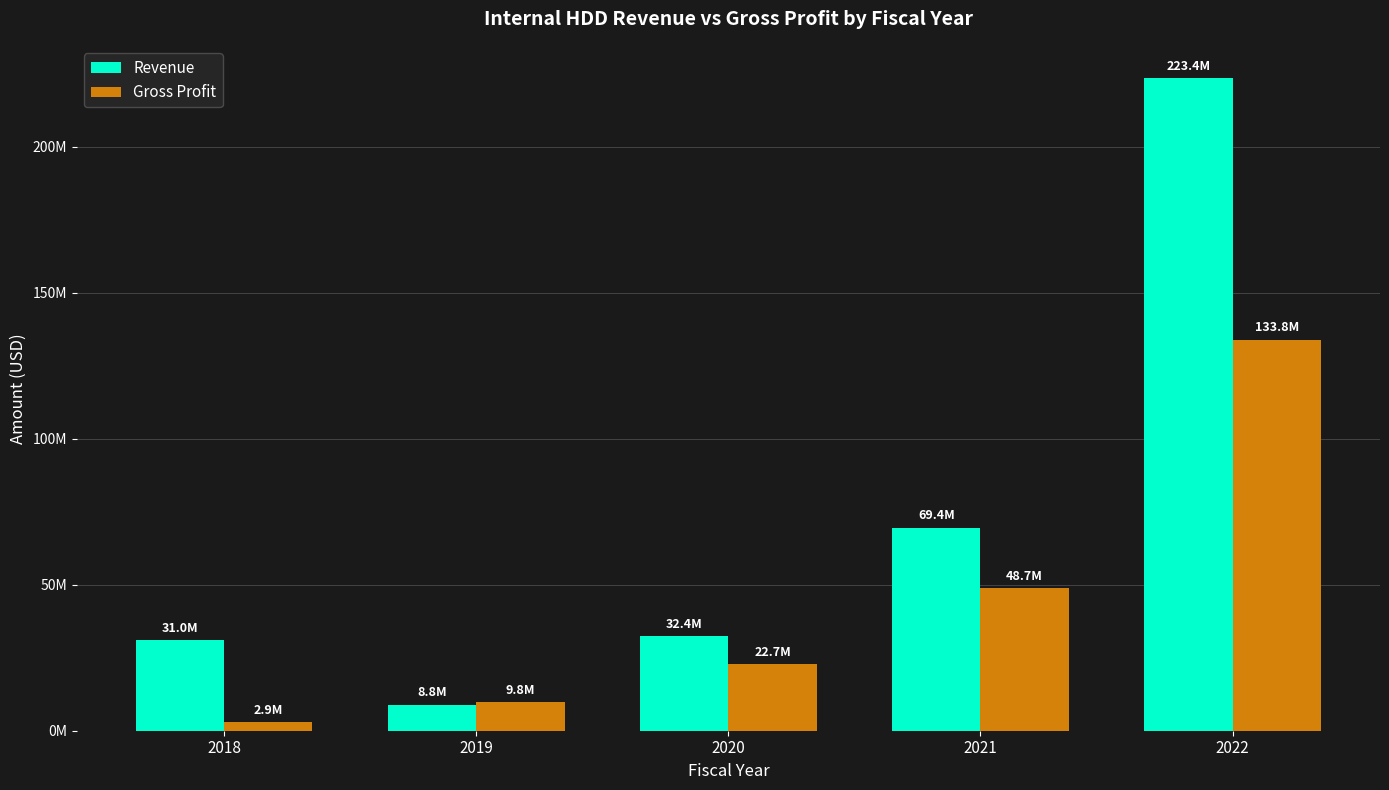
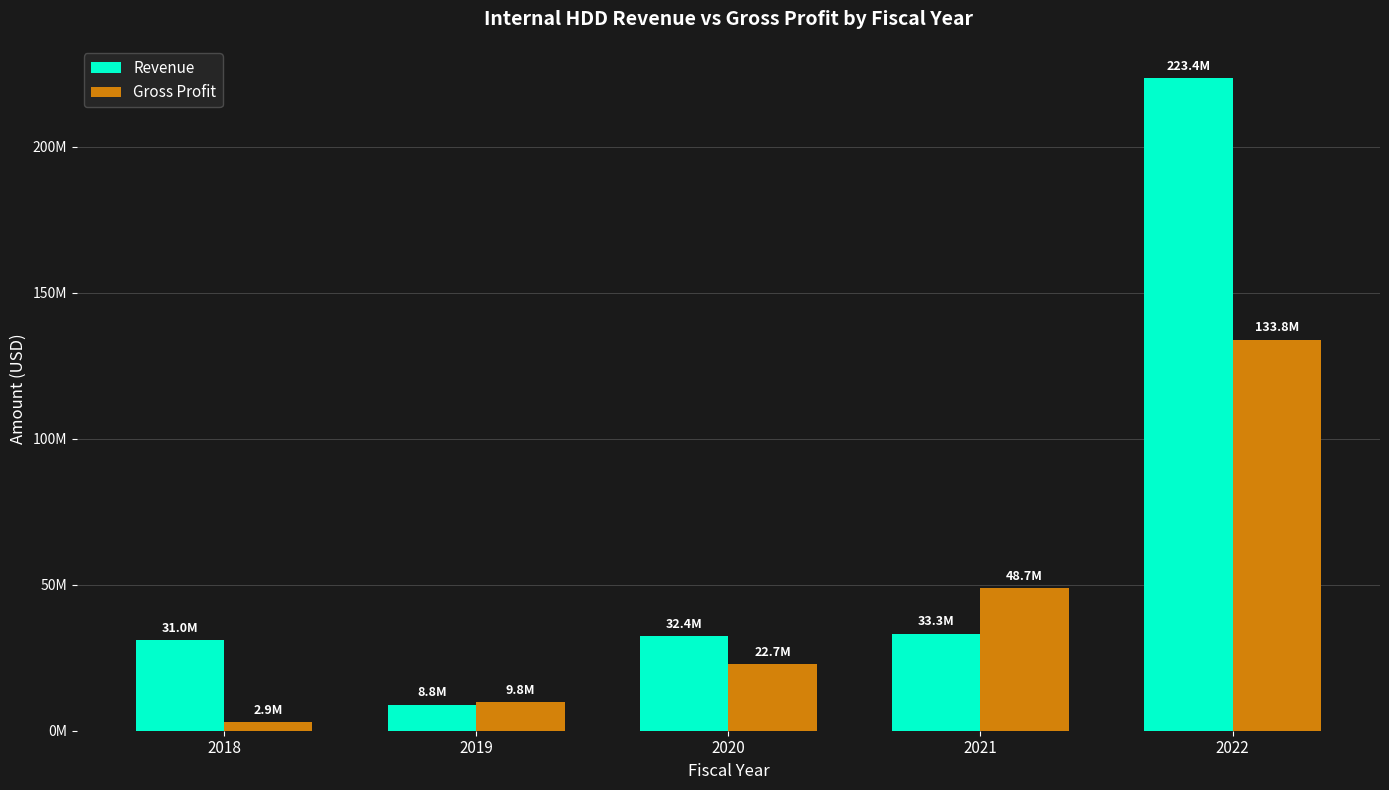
Revenue, 2021: 69.4M -> 33.3M
